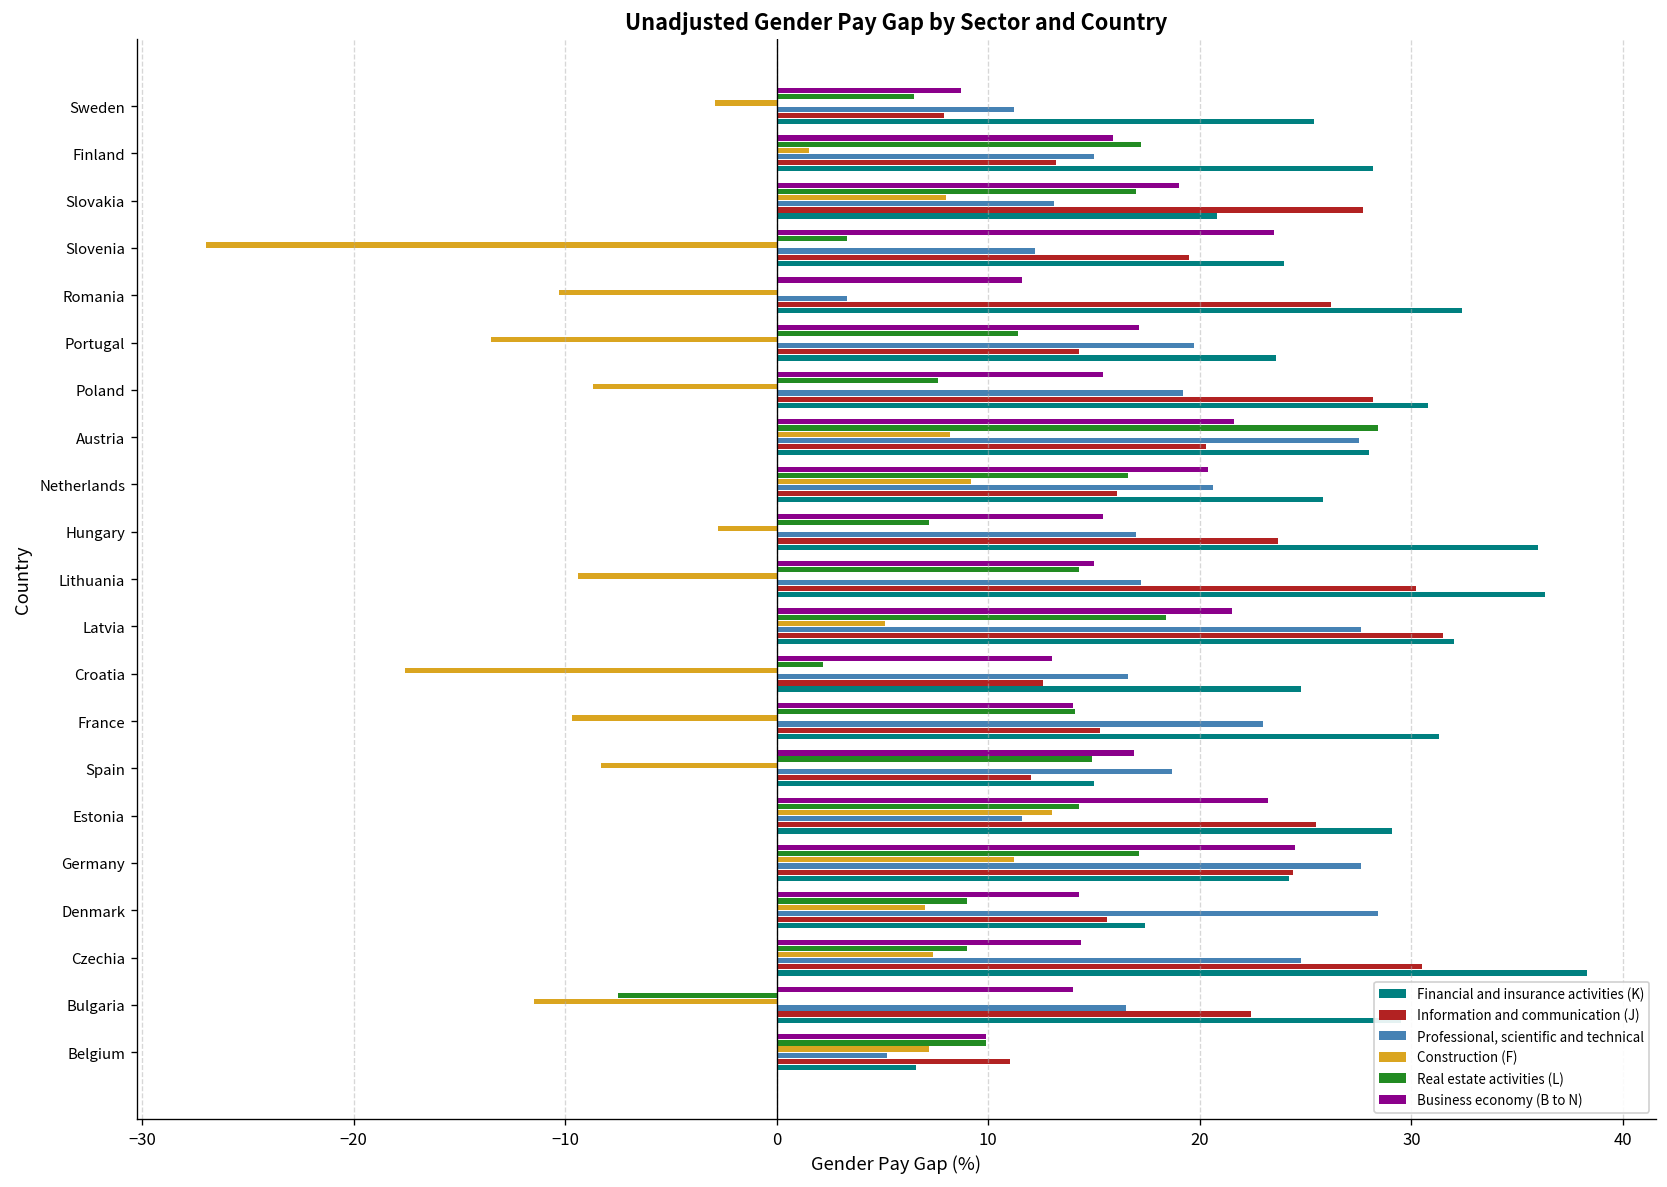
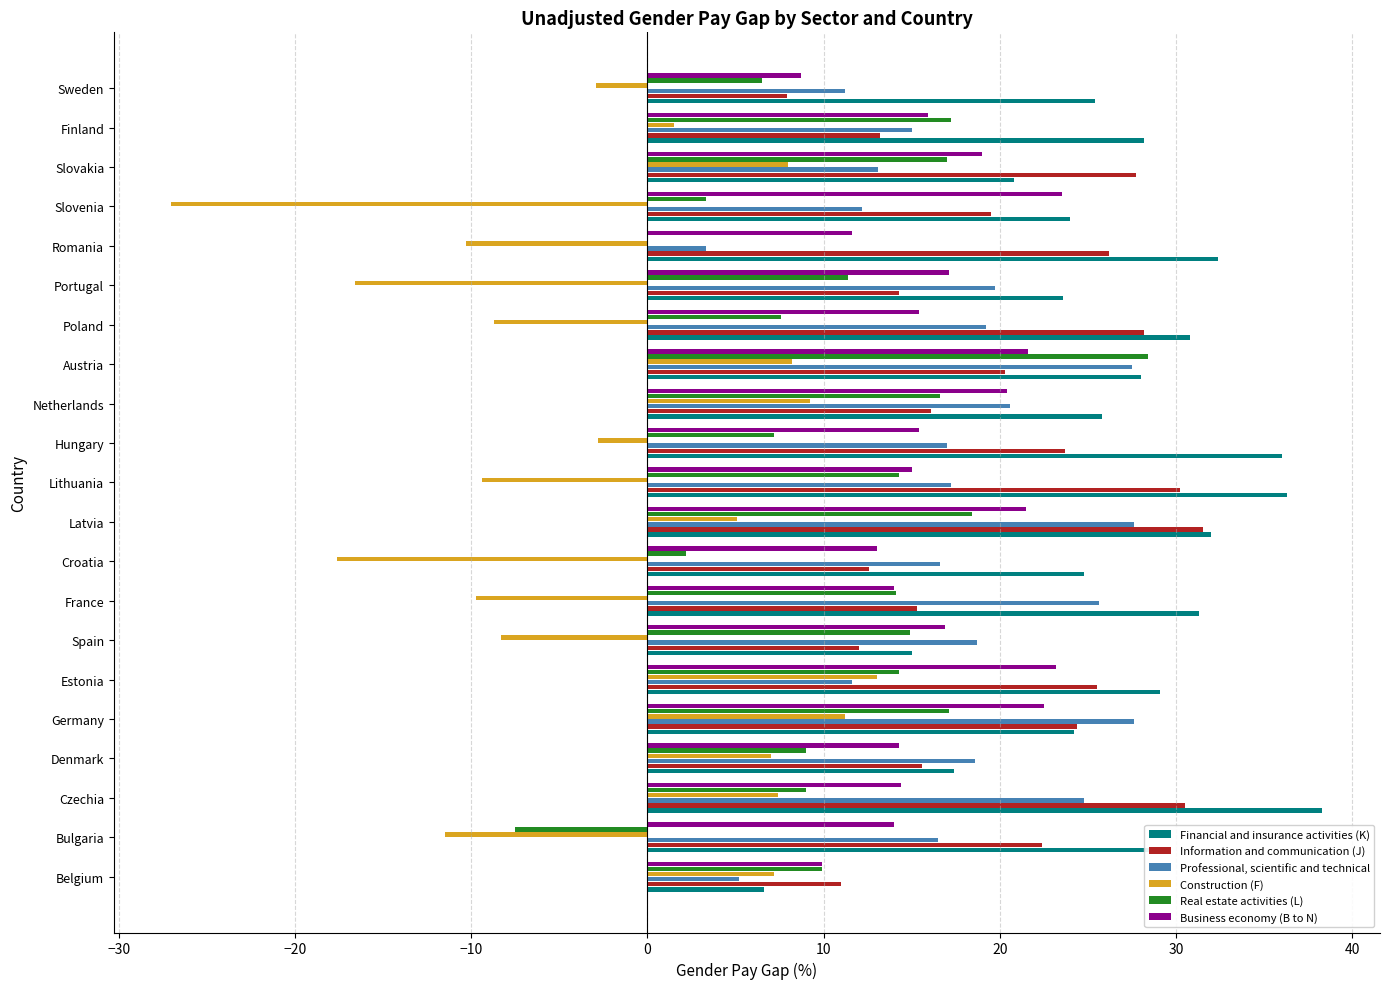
Construction (F), Portugal: -13.5 -> -16.6
Professional, scientific and technical, France: 23.0 -> 25.6
Business economy (B to N), Germany: 24.5 -> 22.5
Professional, scientific and technical, Denmark: 28.4 -> 18.6
